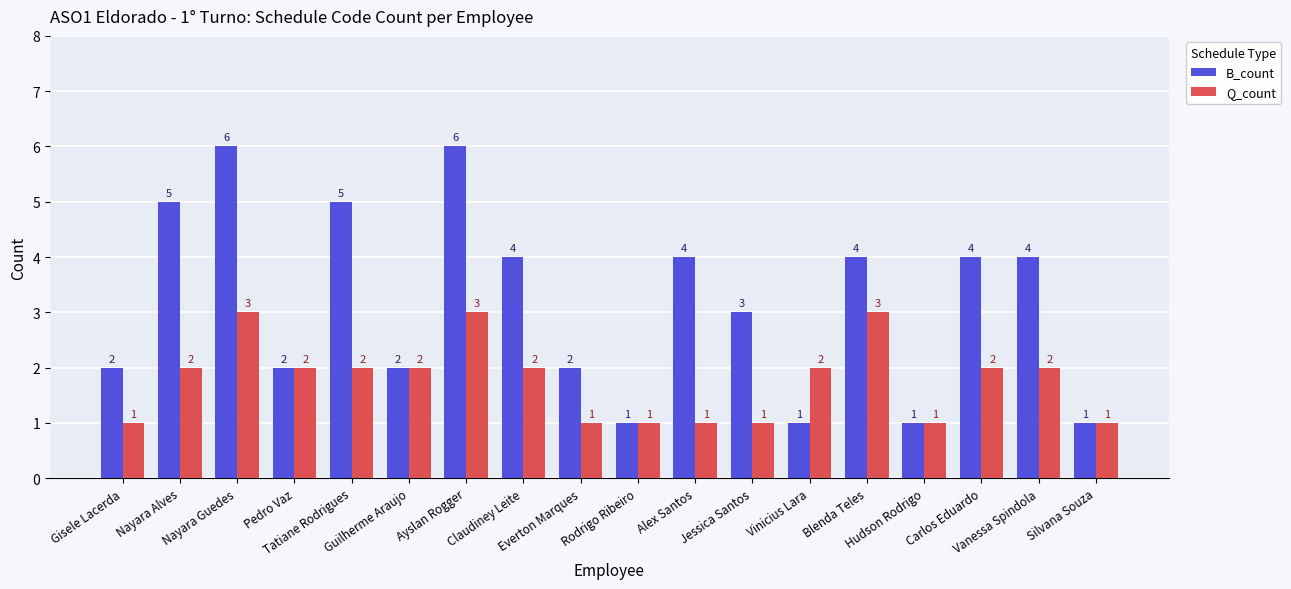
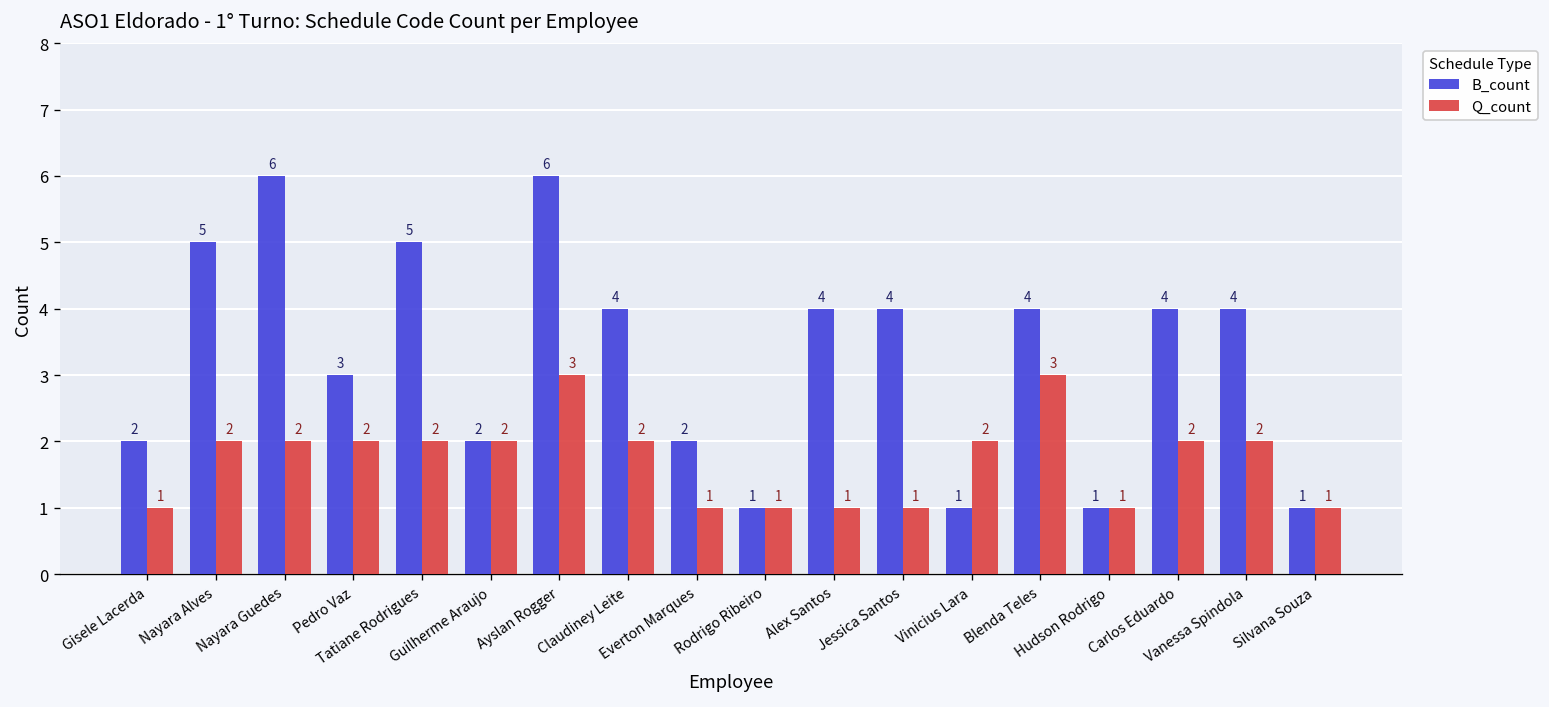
Q_count, Nayara Guedes: 3 -> 2
B_count, Pedro Vaz: 2 -> 3
B_count, Jessica Santos: 3 -> 4
